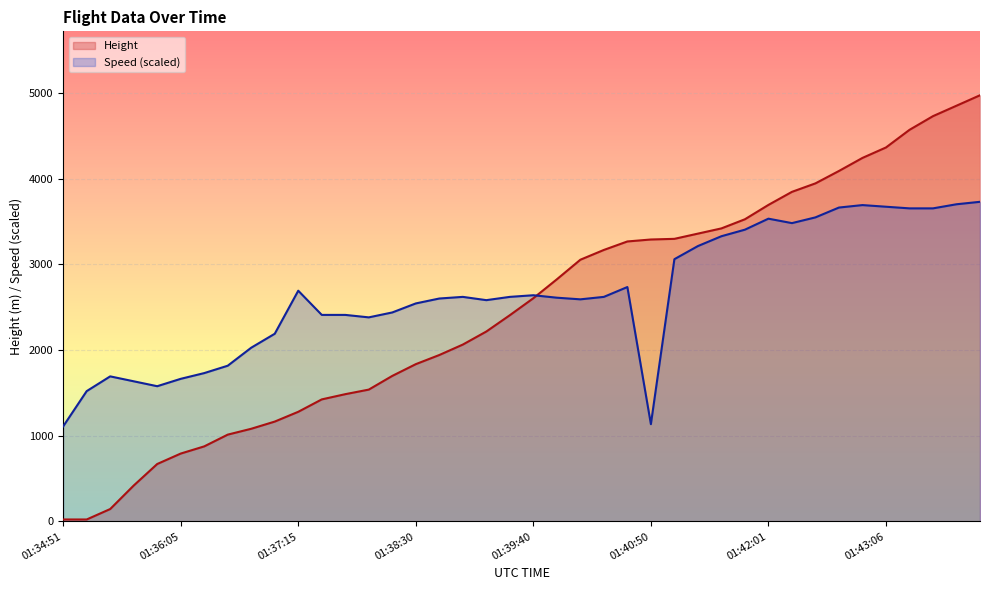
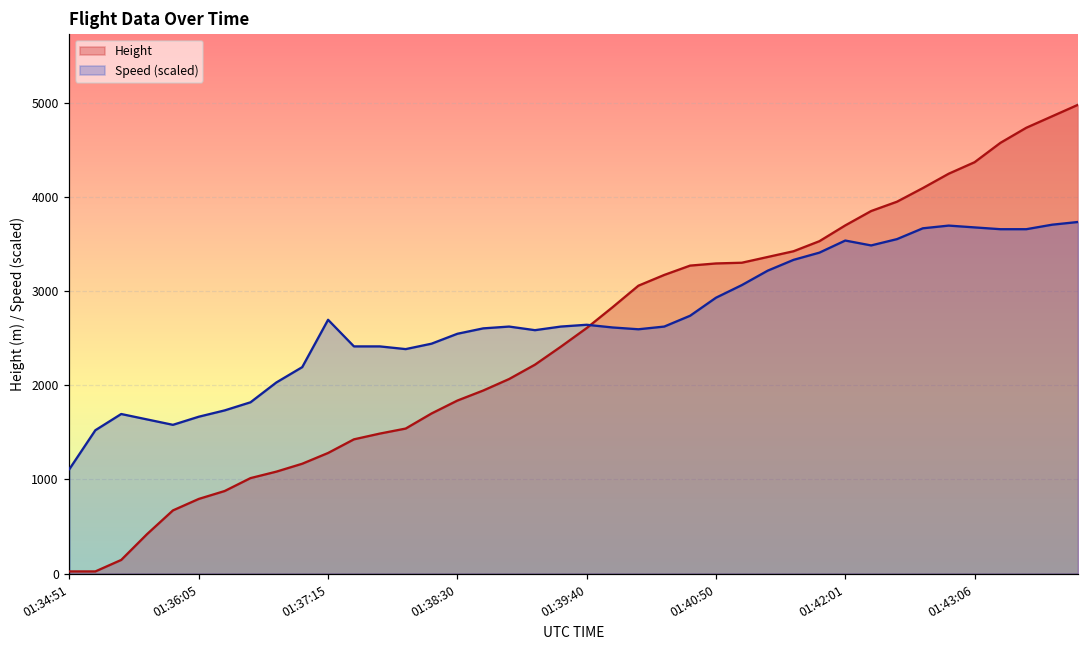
Speed (scaled), 01:40:50: 1100 -> 2900
